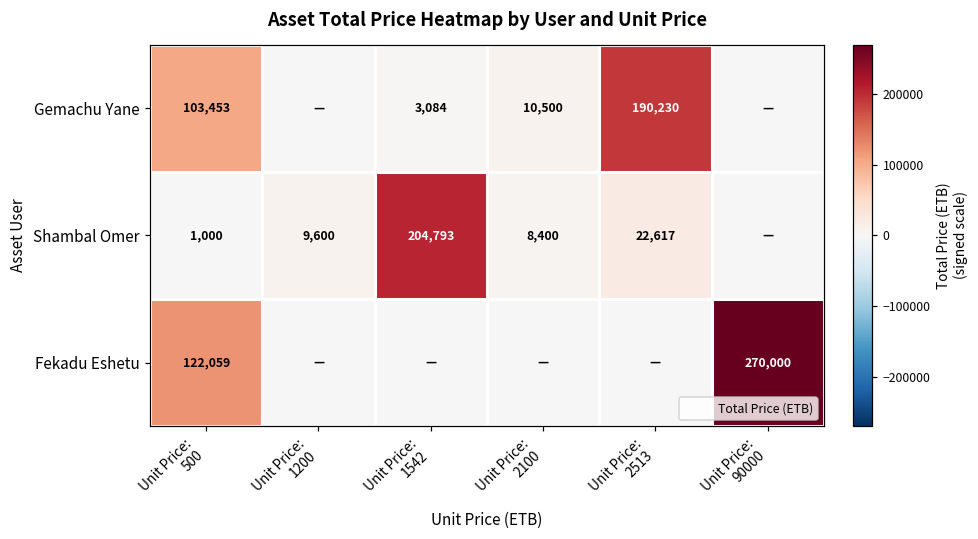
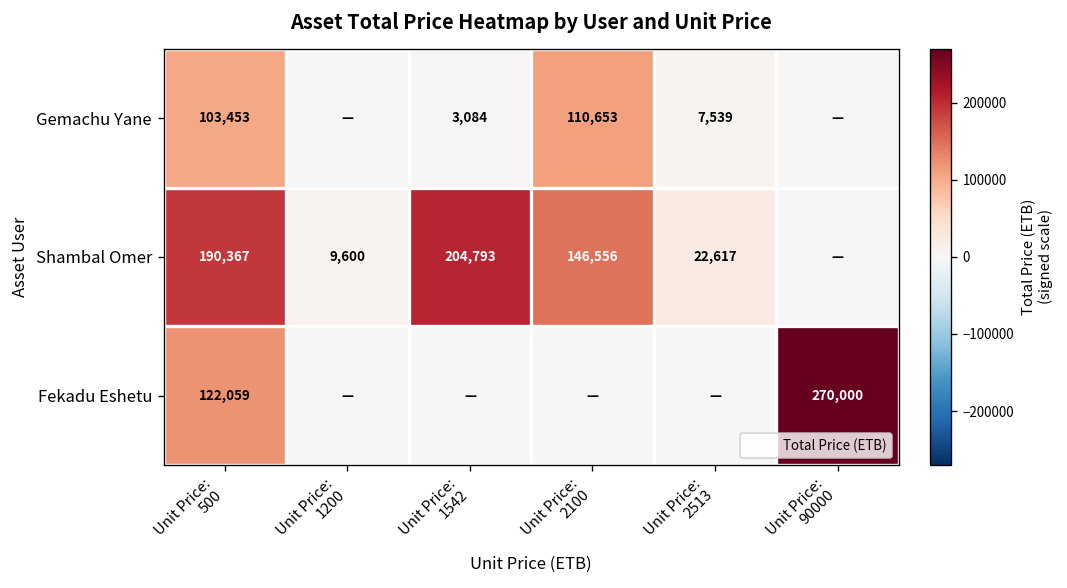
Gemachu Yane, Unit Price: 2100: 10,500 -> 110,653
Gemachu Yane, Unit Price: 2513: 190,230 -> 7,539
Shambal Omer, Unit Price: 500: 1,000 -> 190,367
Shambal Omer, Unit Price: 2100: 8,400 -> 146,556
